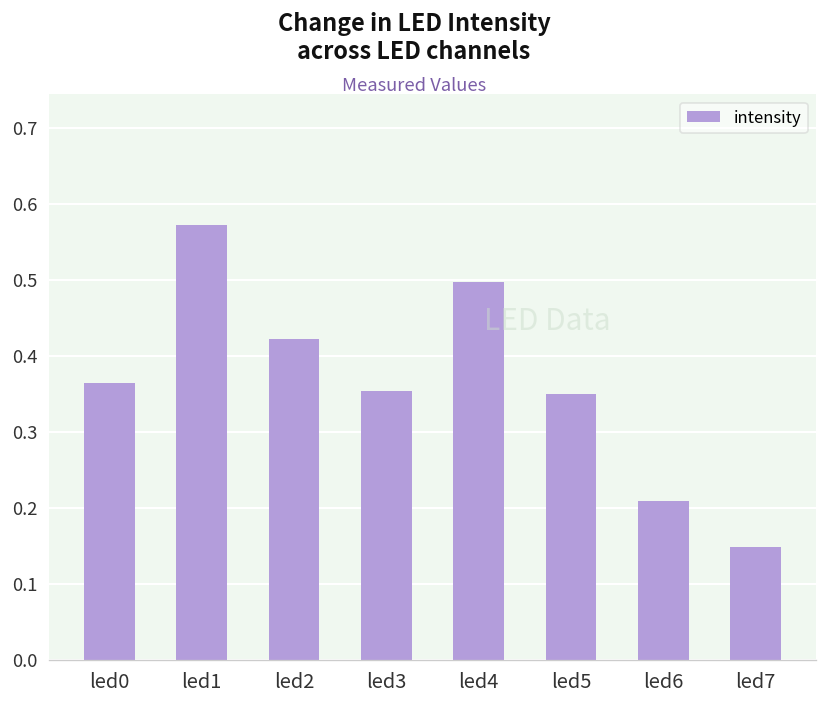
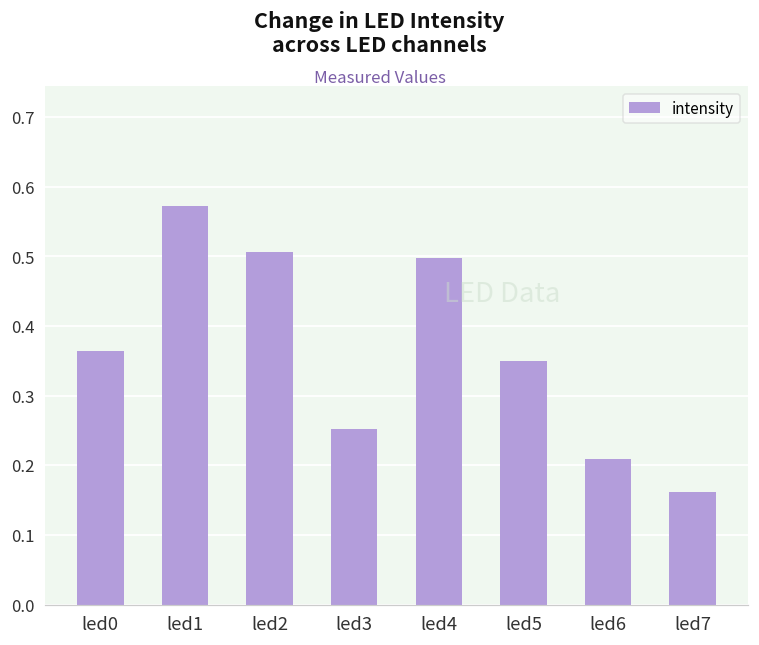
led2: 0.42 -> 0.51
led3: 0.35 -> 0.25
led7: 0.15 -> 0.16
